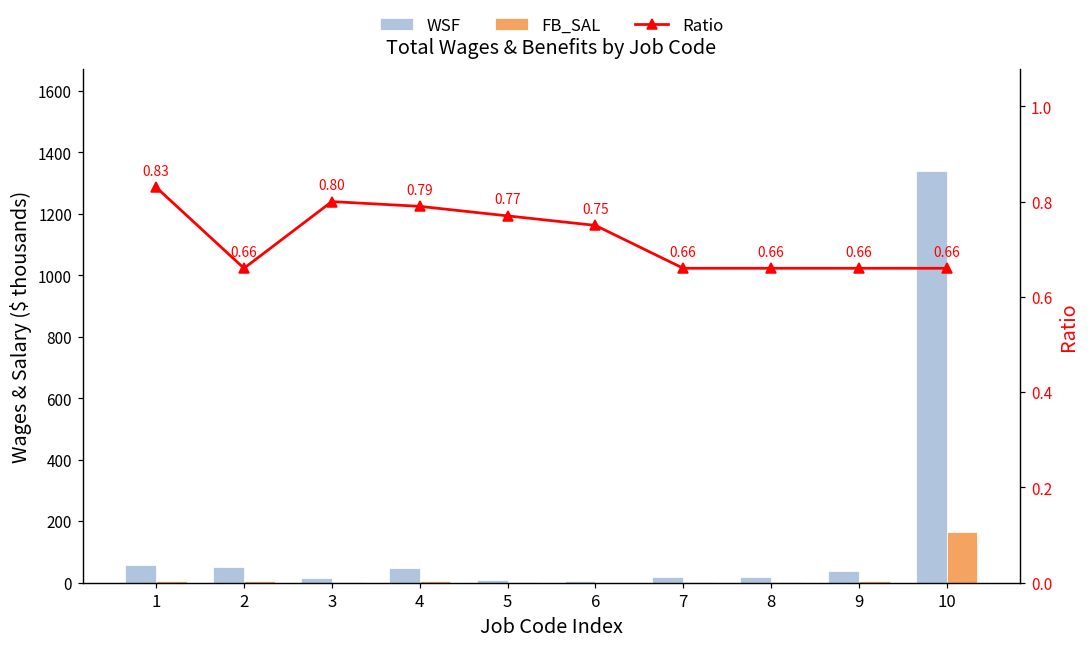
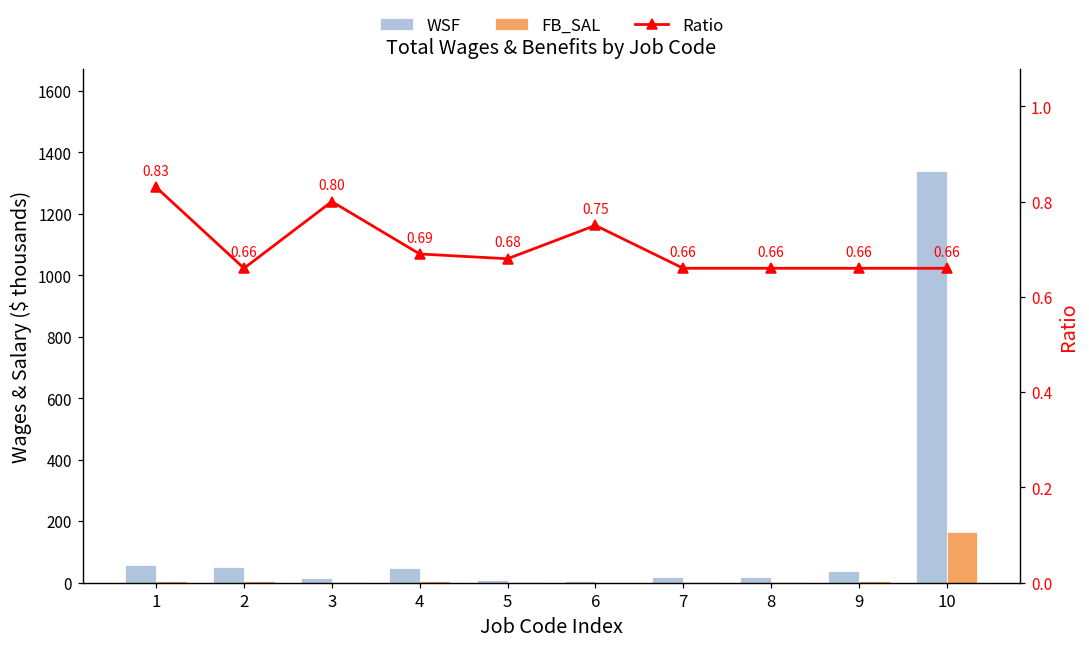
Ratio, 4: 0.79 -> 0.69
Ratio, 5: 0.77 -> 0.68
